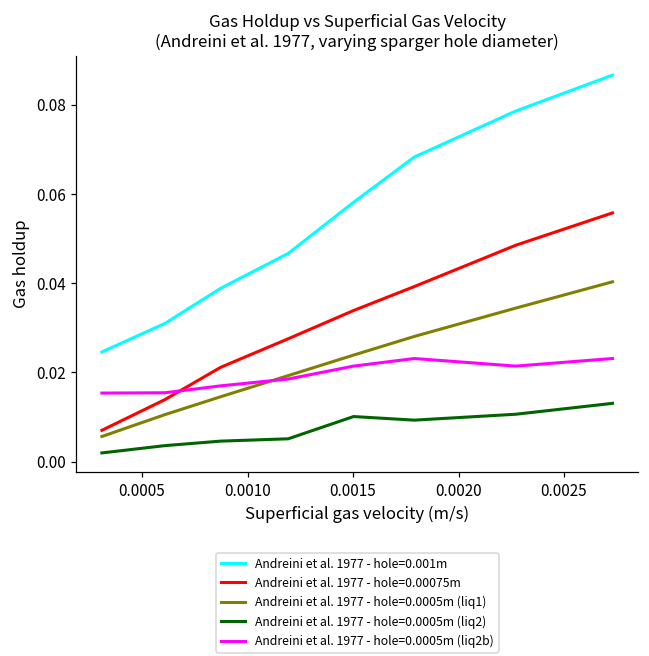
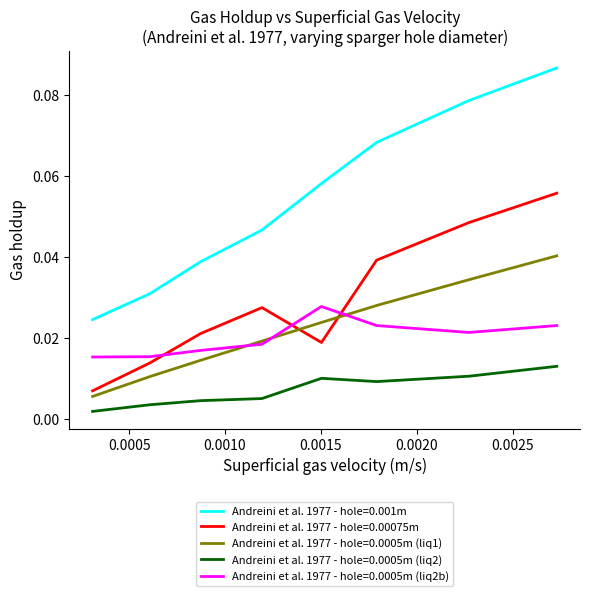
Andreini et al. 1977 - hole=0.00075m, 0.0015: 0.034 -> 0.019
Andreini et al. 1977 - hole=0.0005m (liq2b), 0.0015: 0.021 -> 0.028
